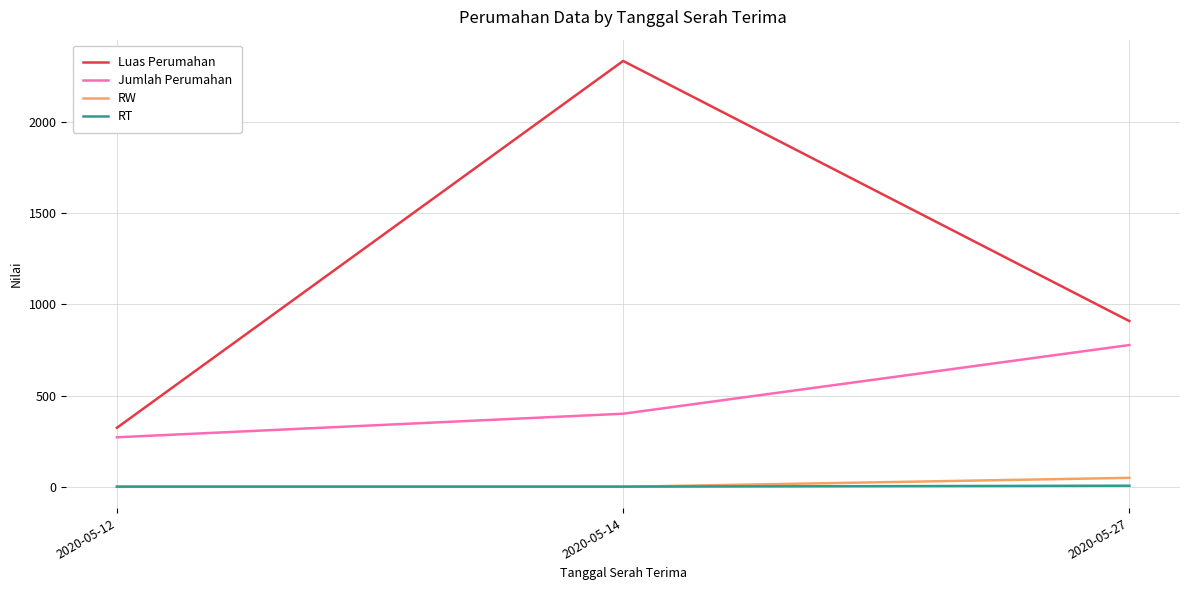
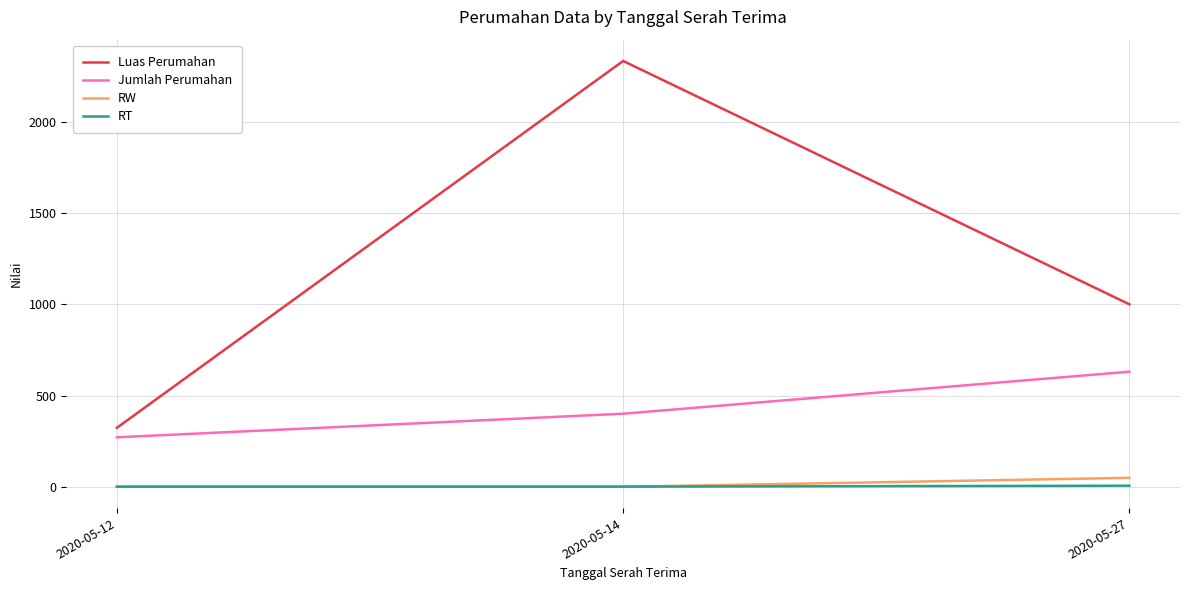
Luas Perumahan, 2020-05-27: 910 -> 1000
Jumlah Perumahan, 2020-05-27: 780 -> 630
